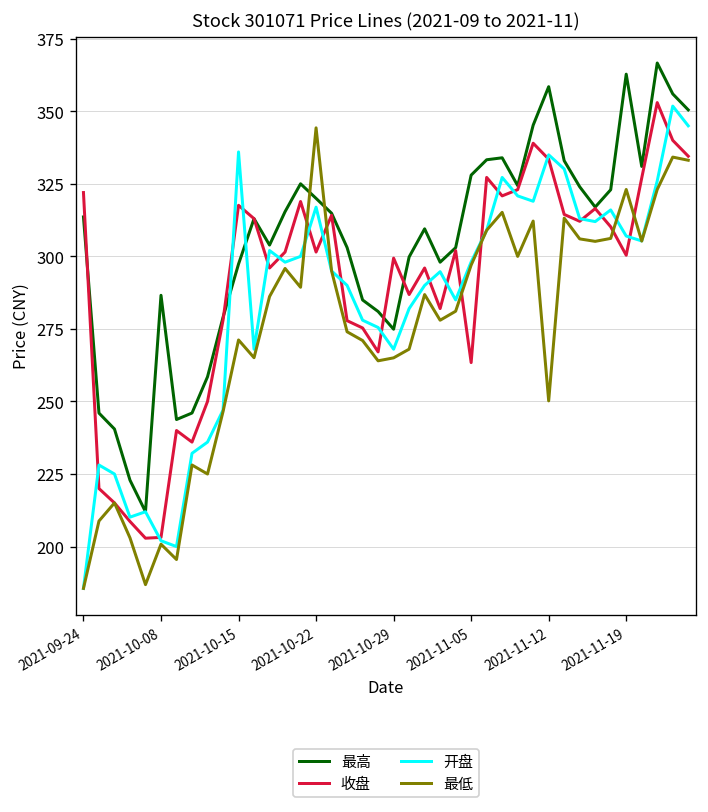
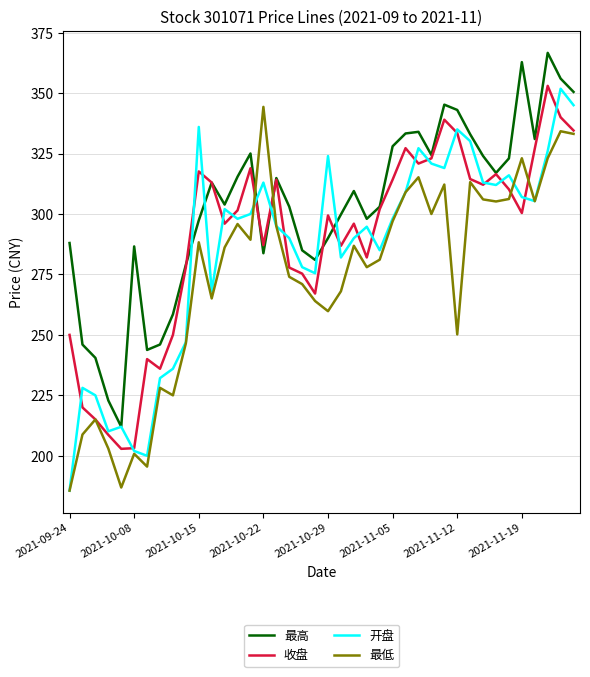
最高, 2021-09-24: 314 -> 288
收盘, 2021-09-24: 322 -> 250
最低, 2021-10-15: 271 -> 288
最高, 2021-10-22: 320 -> 284
收盘, 2021-10-22: 302 -> 287
开盘, 2021-10-22: 317 -> 313
最高, 2021-10-29: 275 -> 290
开盘, 2021-10-29: 268 -> 324
最低, 2021-10-29: 265 -> 260
收盘, 2021-11-05: 263 -> 314
最高, 2021-11-12: 358 -> 343
